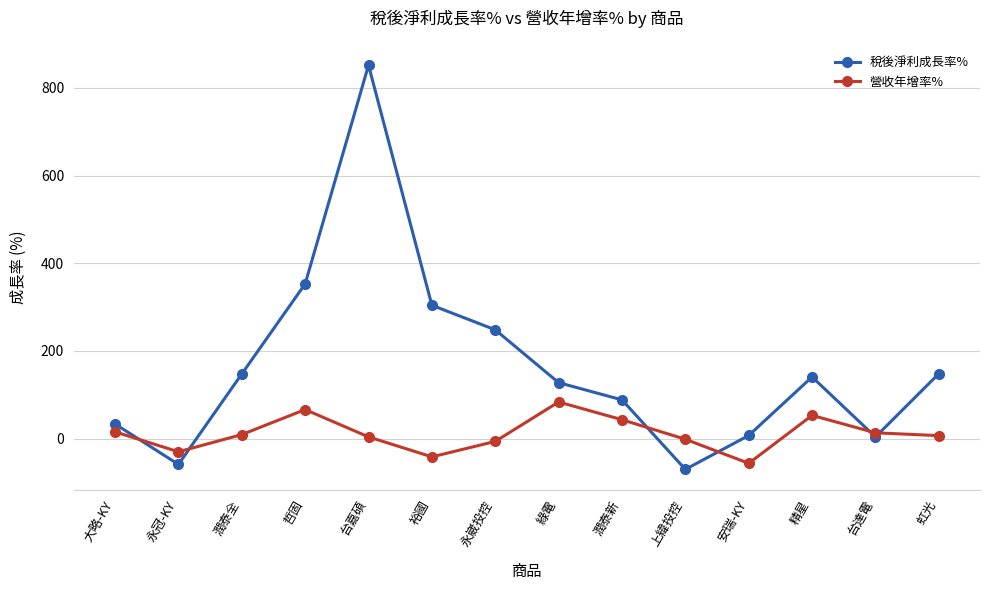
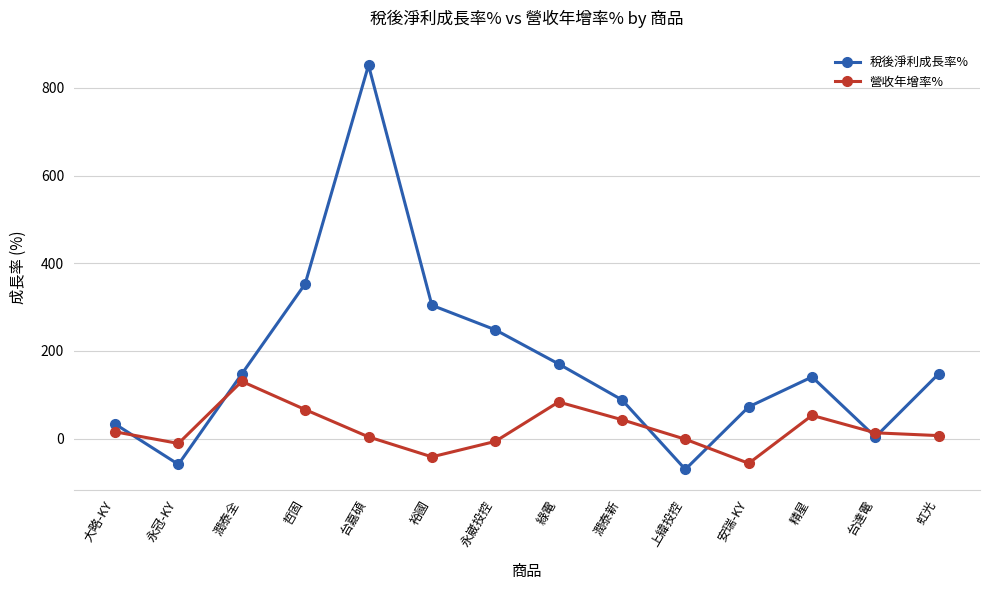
營收年增率%, 永冠-KY: -30 -> -10
營收年增率%, 潤泰全: 10 -> 130
稅後淨利成長率%, 綠電: 130 -> 170
稅後淨利成長率%, 安瑞-KY: 10 -> 70
